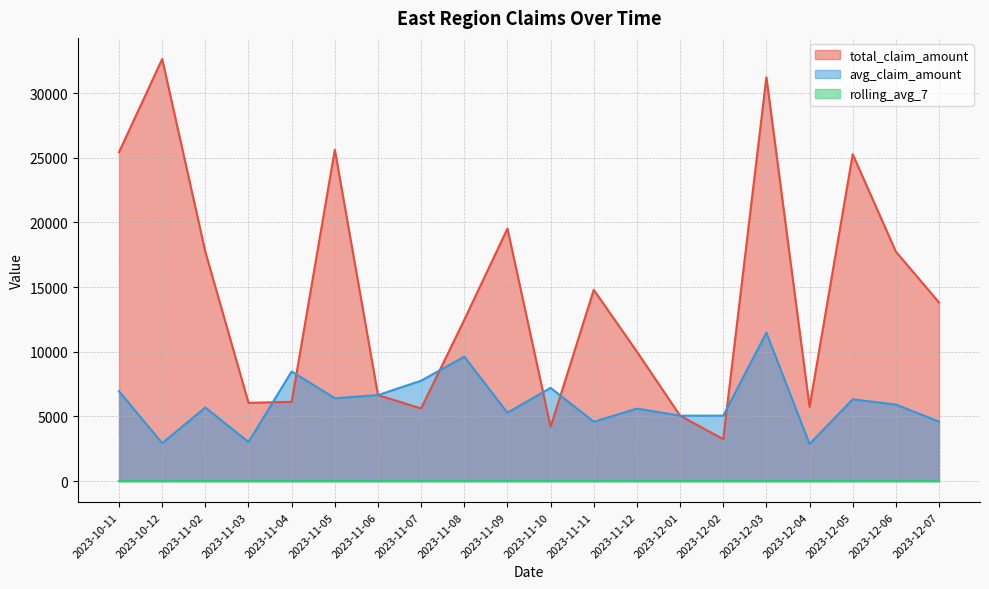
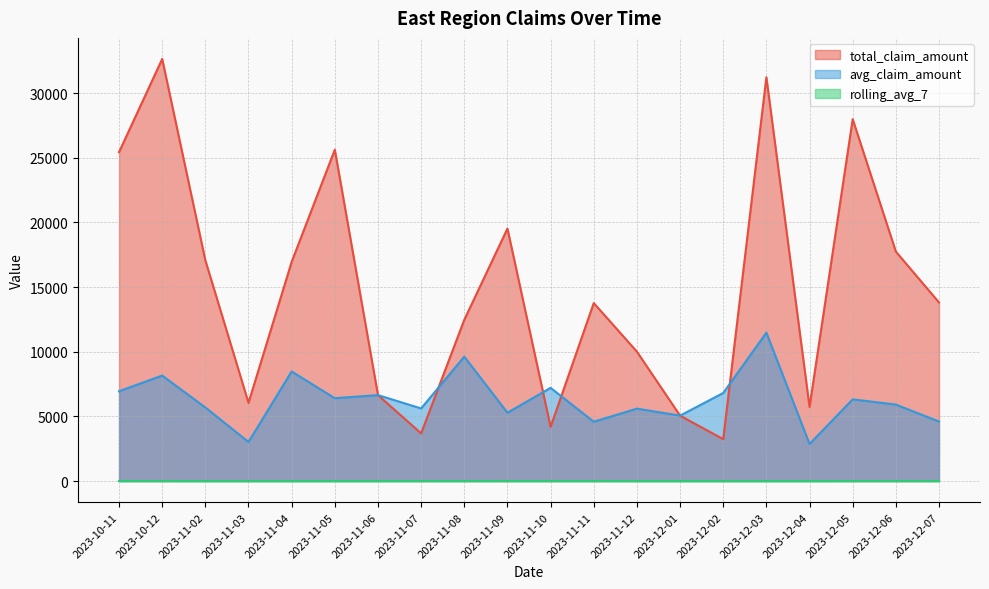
avg_claim_amount, 2023-10-12: 2900 -> 8200
total_claim_amount, 2023-11-02: 17700 -> 17100
total_claim_amount, 2023-11-04: 6100 -> 16900
total_claim_amount, 2023-11-07: 5600 -> 3700
avg_claim_amount, 2023-11-07: 7800 -> 5600
total_claim_amount, 2023-11-11: 14800 -> 13800
avg_claim_amount, 2023-12-02: 5100 -> 6800
total_claim_amount, 2023-12-05: 25300 -> 28000
